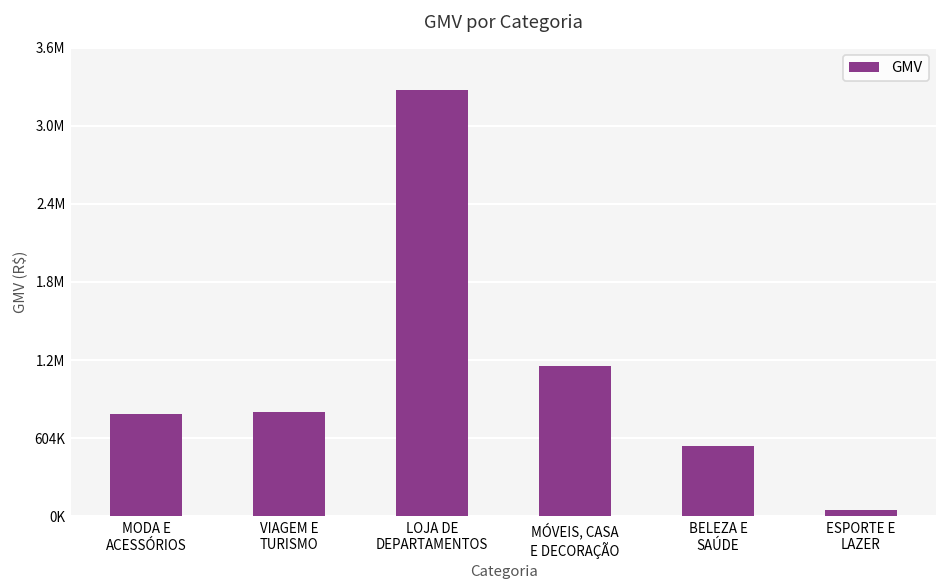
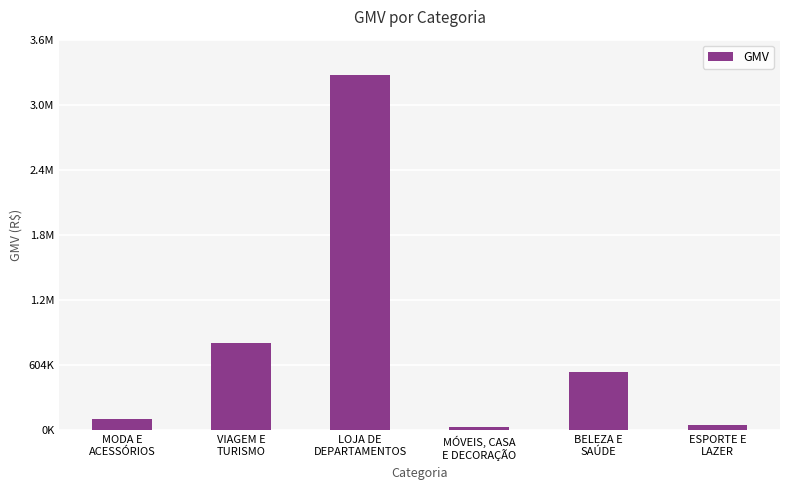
MODA E ACESSÓRIOS: 790000 -> 100000
MÓVEIS, CASA E DECORAÇÃO: 1170000 -> 30000
